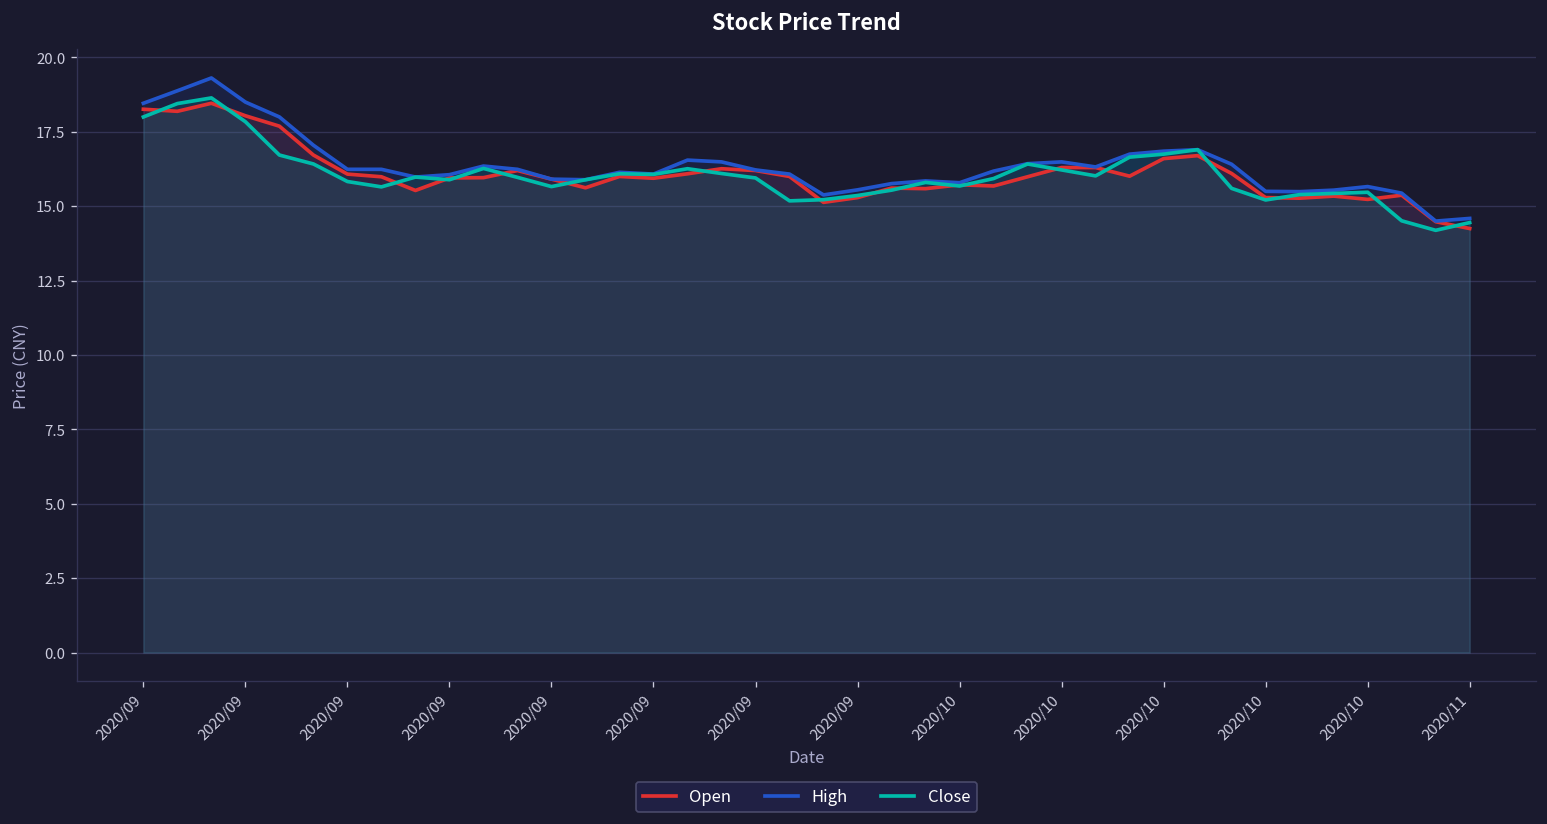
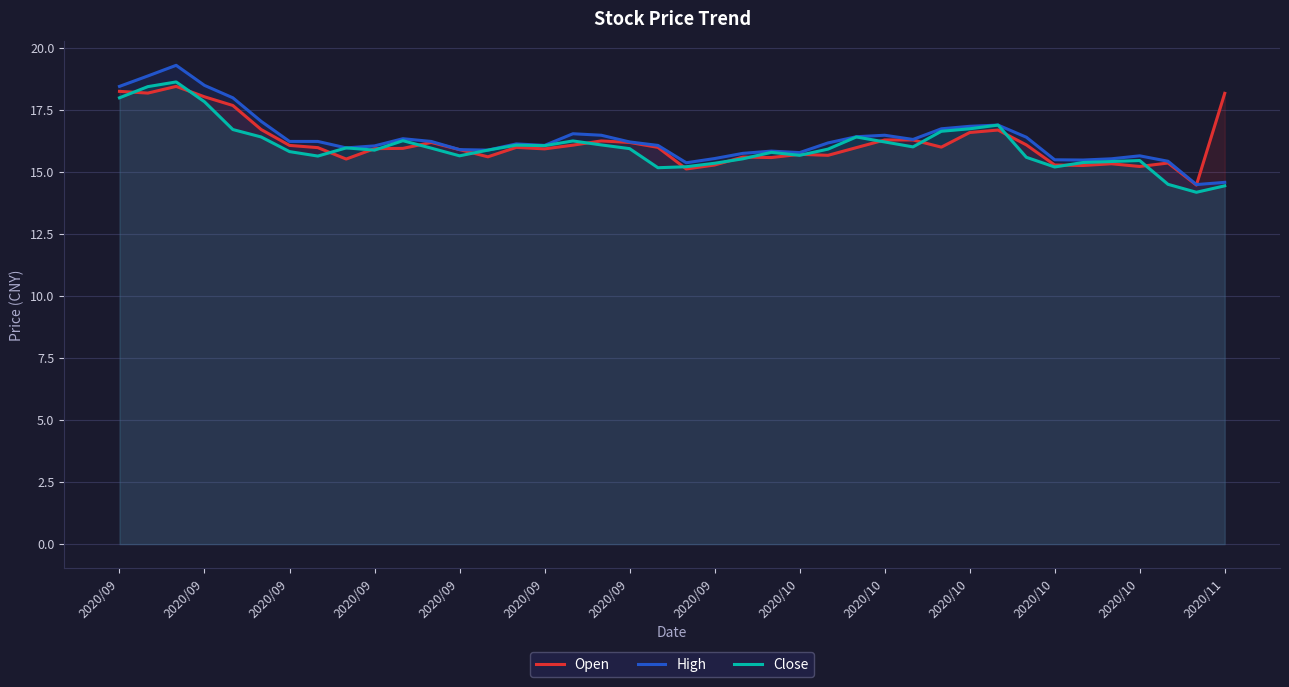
Open, 2020/11: 14.3 -> 18.2
